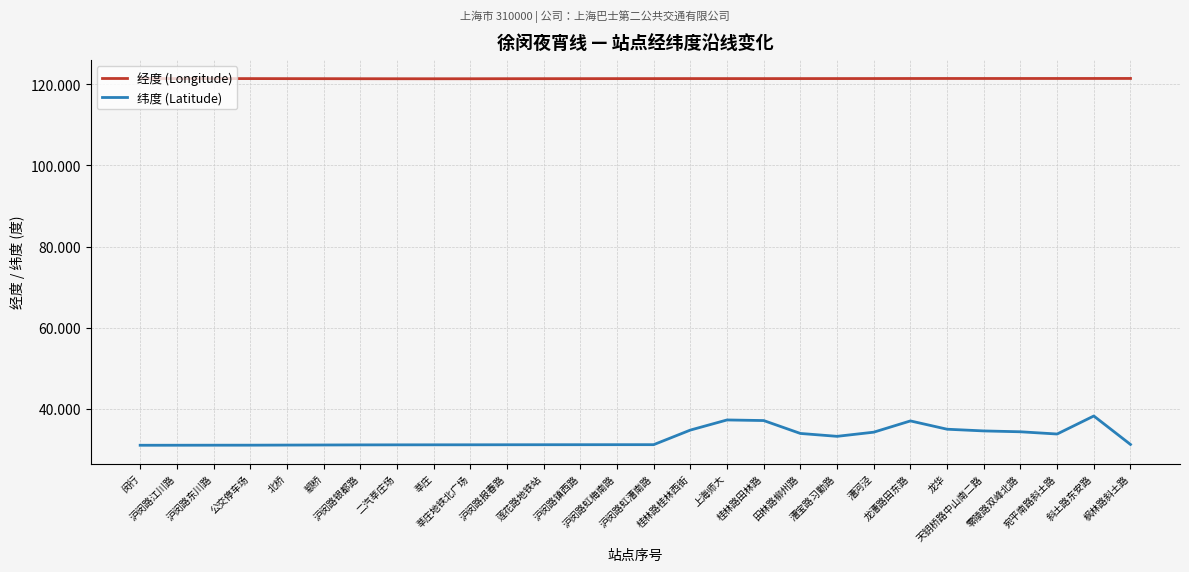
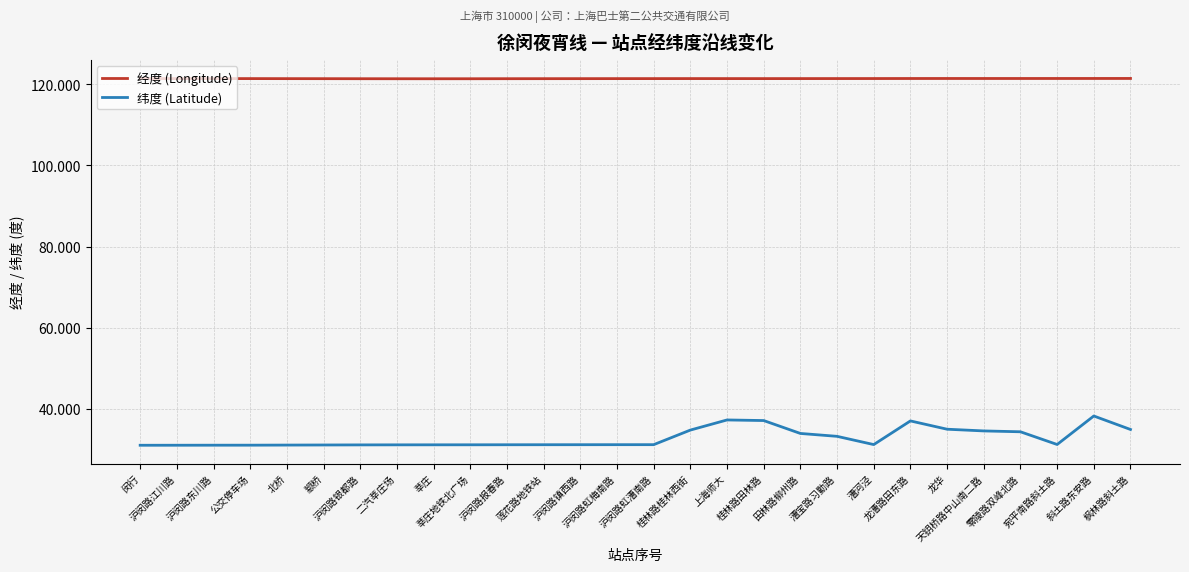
纬度 (Latitude), 漕河泾: 34 -> 31
纬度 (Latitude), 宛平南路斜土路: 34 -> 31
纬度 (Latitude), 枫林路斜土路: 31 -> 35
